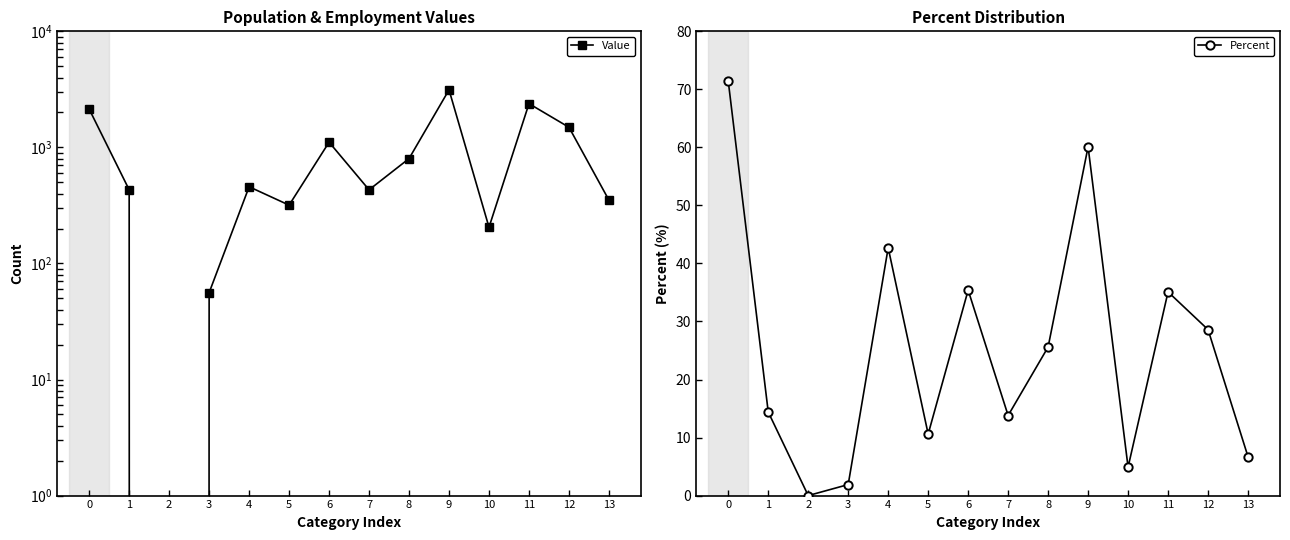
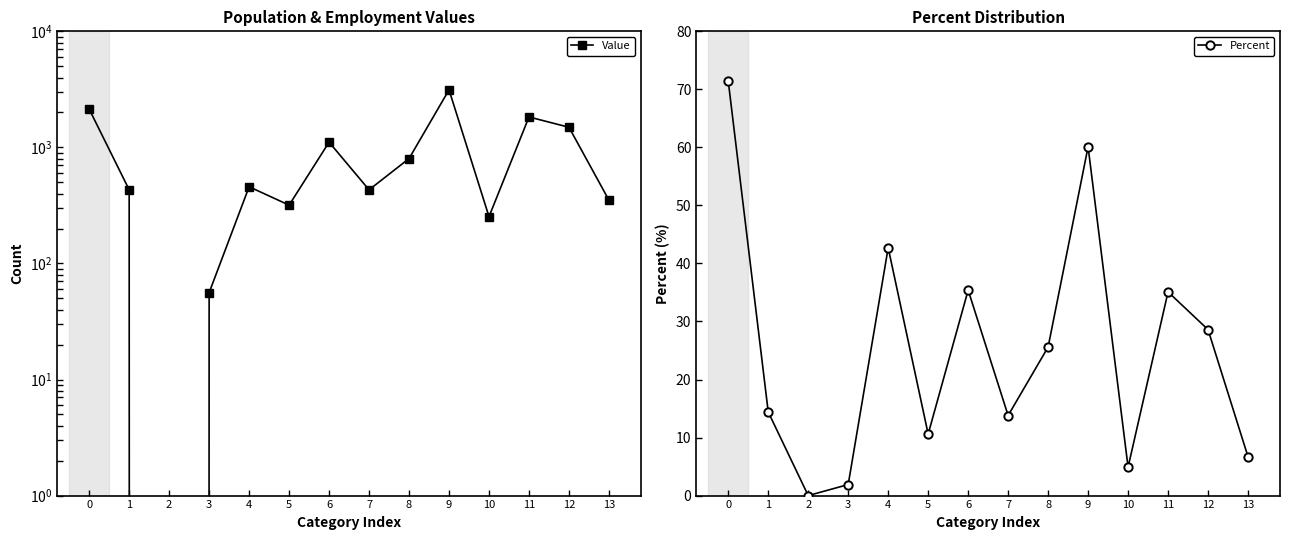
Population & Employment Values, 10: 210 -> 250
Population & Employment Values, 11: 2400 -> 1800
